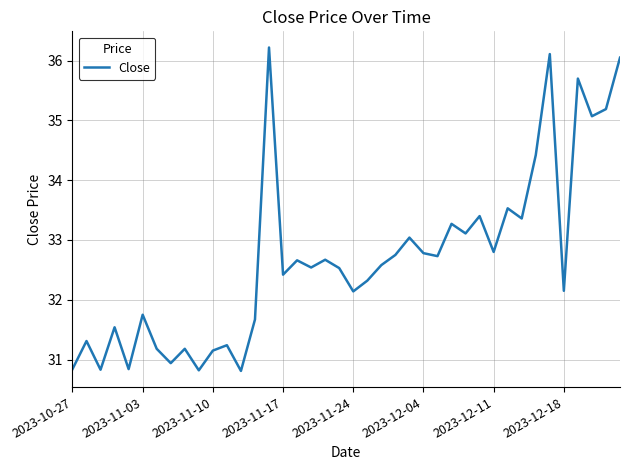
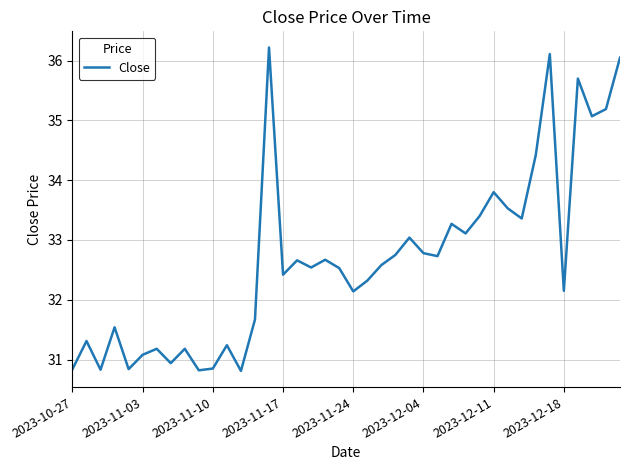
2023-11-03: 31.8 -> 31.1
2023-11-10: 31.2 -> 30.9
2023-12-11: 32.8 -> 33.8
